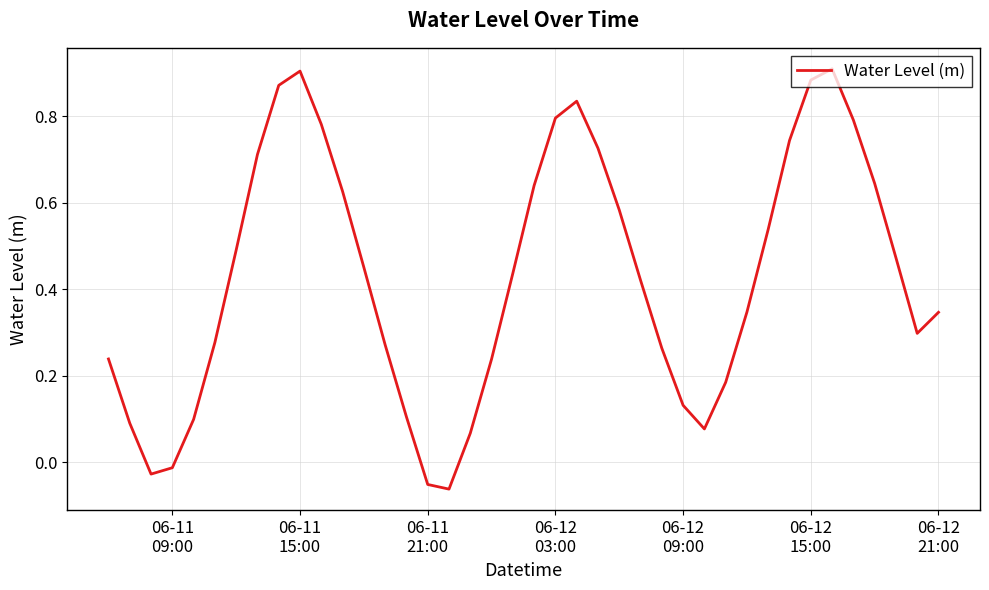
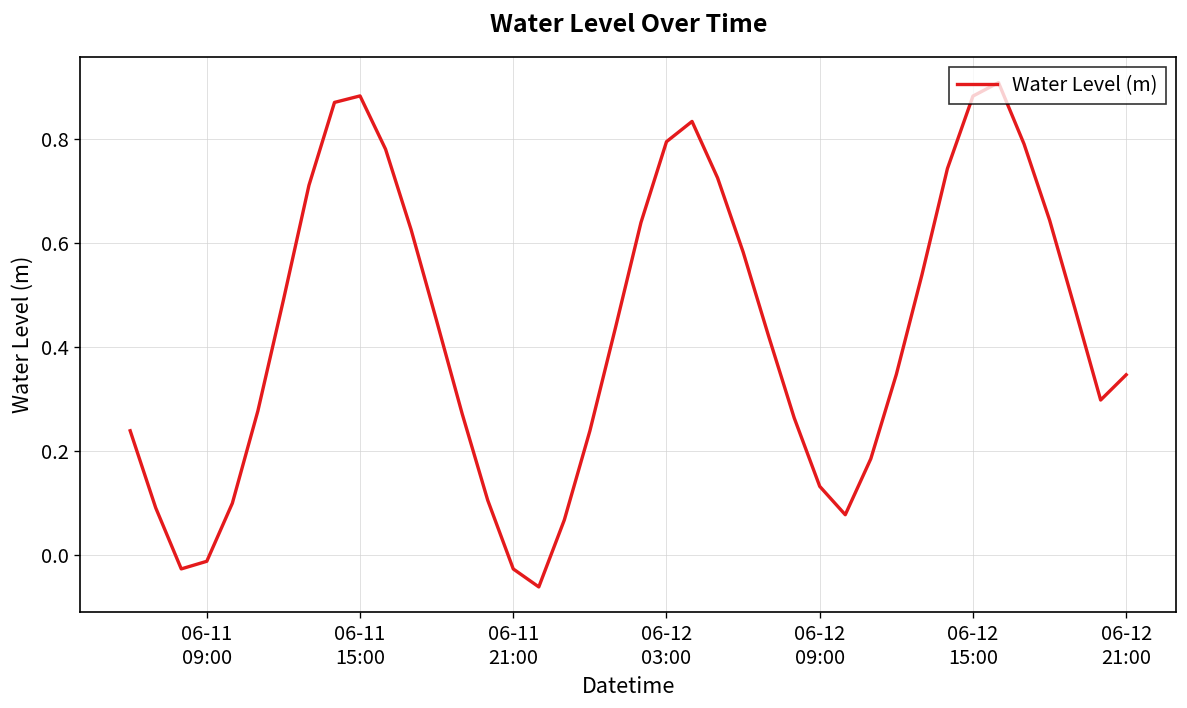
06-11 15:00: 0.90 -> 0.88
06-11 21:00: -0.05 -> -0.03
